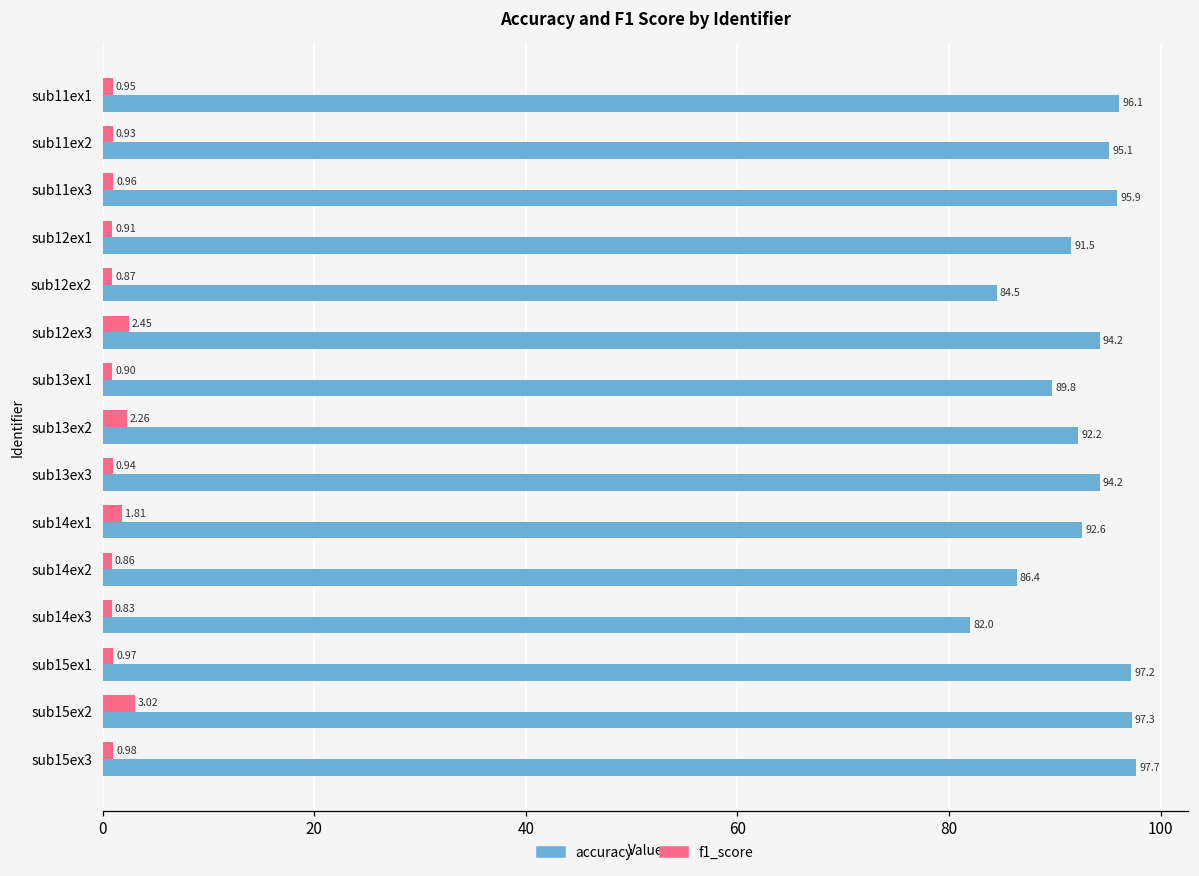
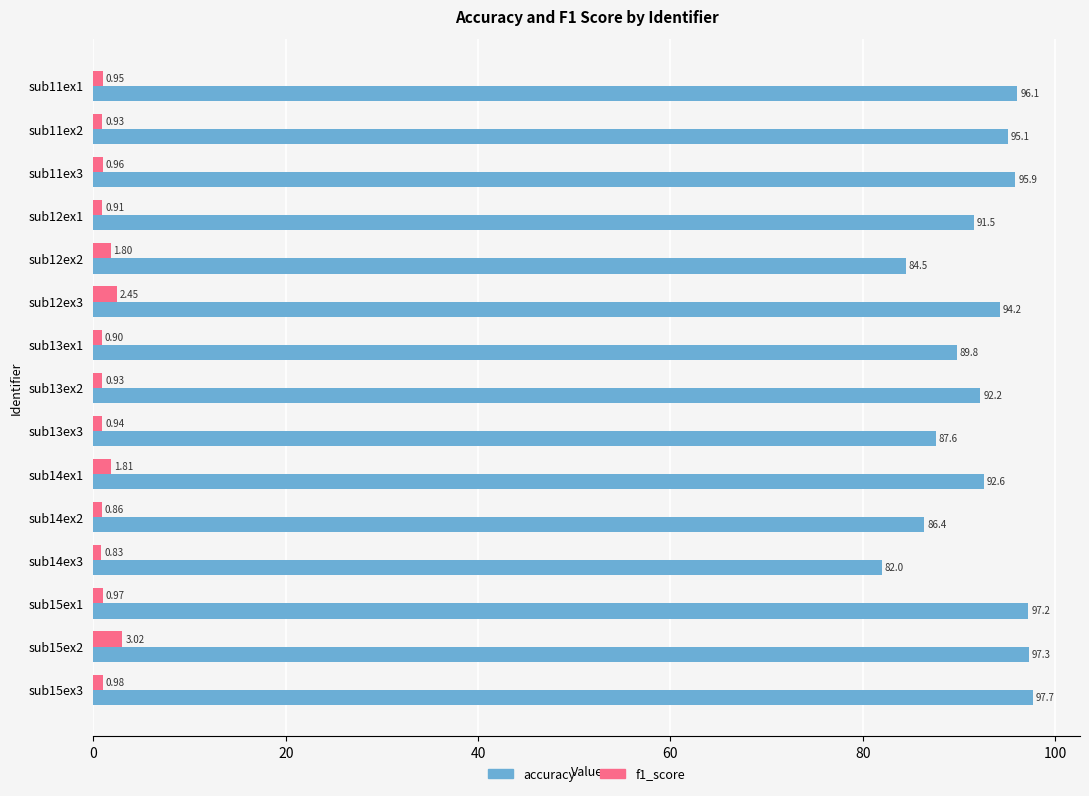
f1_score, sub12ex2: 0.87 -> 1.80
f1_score, sub13ex2: 2.26 -> 0.93
accuracy, sub13ex3: 94.2 -> 87.6
